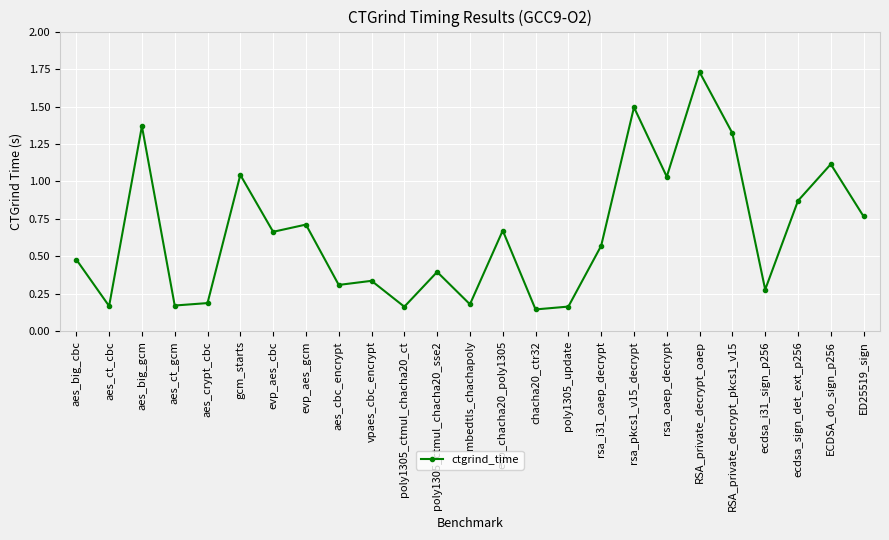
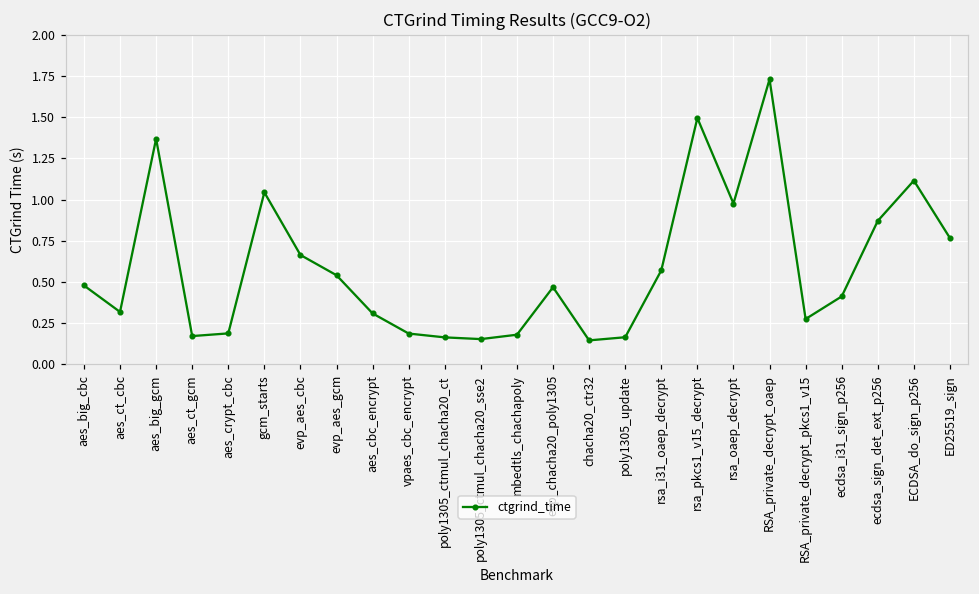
aes_ct_cbc: 0.17 -> 0.32
evp_aes_gcm: 0.71 -> 0.54
vpaes_cbc_encrypt: 0.34 -> 0.19
poly1305_ctmul_chacha20_sse2: 0.40 -> 0.15
evp_chacha20_poly1305: 0.67 -> 0.47
rsa_oaep_decrypt: 1.03 -> 0.98
RSA_private_decrypt_pkcs1_v15: 1.32 -> 0.28
ecdsa_i31_sign_p256: 0.28 -> 0.41
